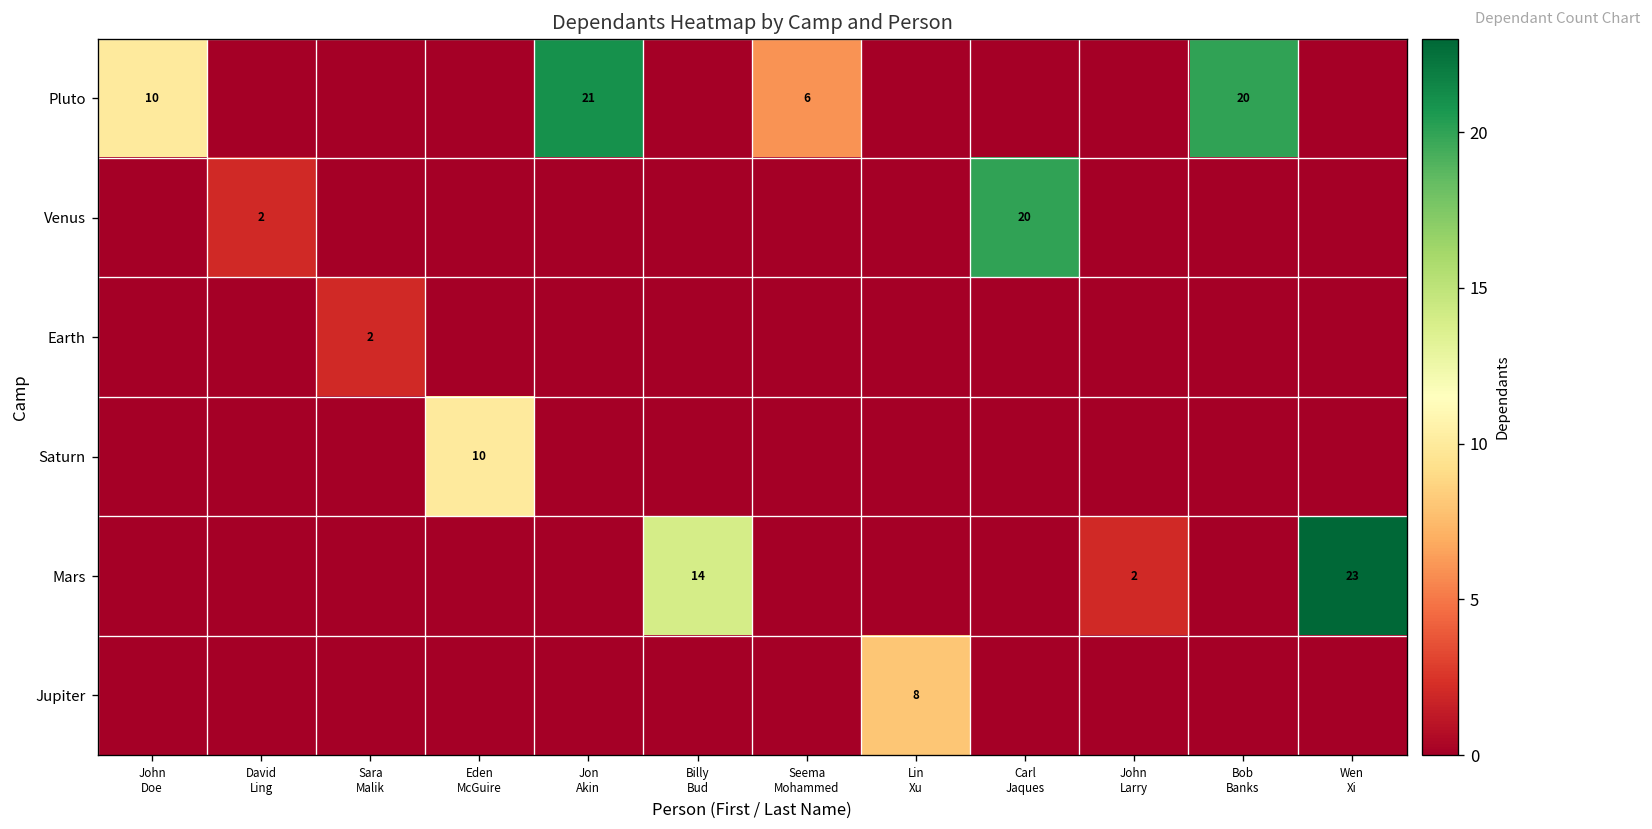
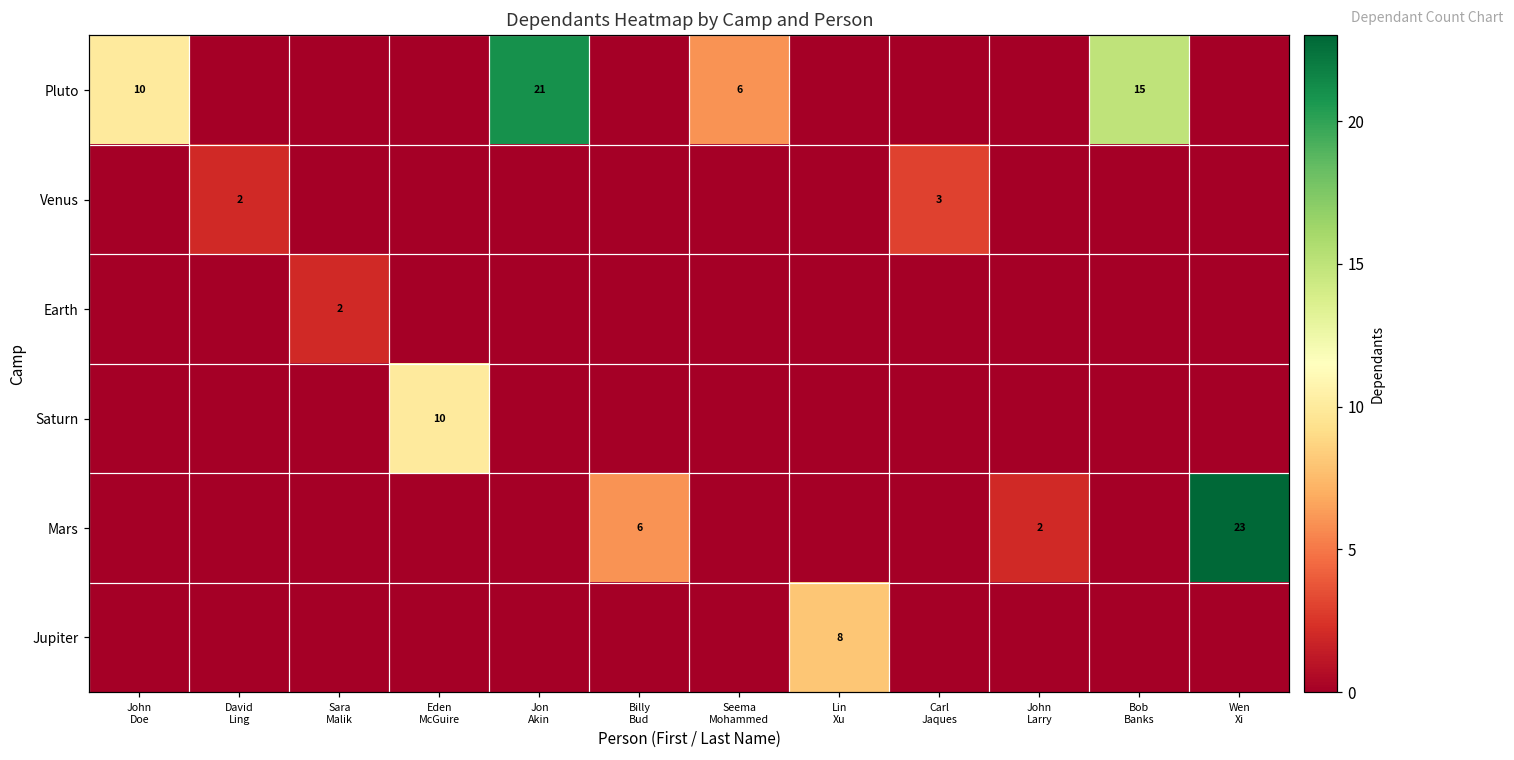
Pluto, Bob Banks: 20 -> 15
Venus, Carl Jaques: 20 -> 3
Mars, Billy Bud: 14 -> 6
